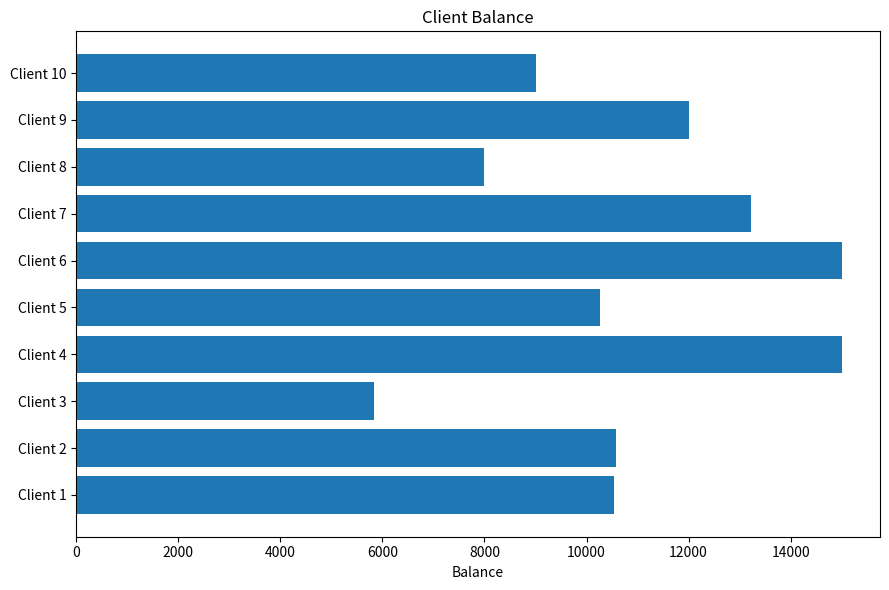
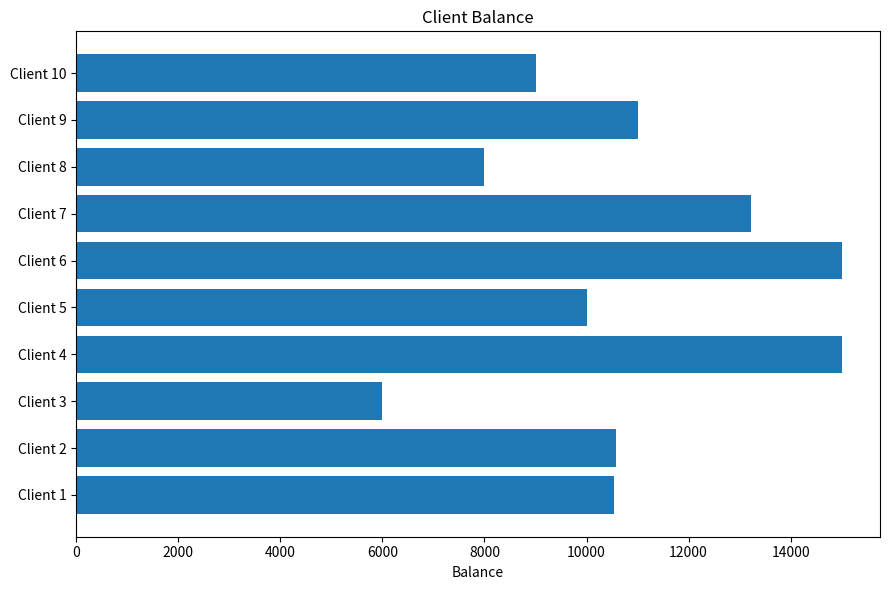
Client 9: 12000 -> 11000
Client 5: 10300 -> 10000
Client 3: 5800 -> 6000
